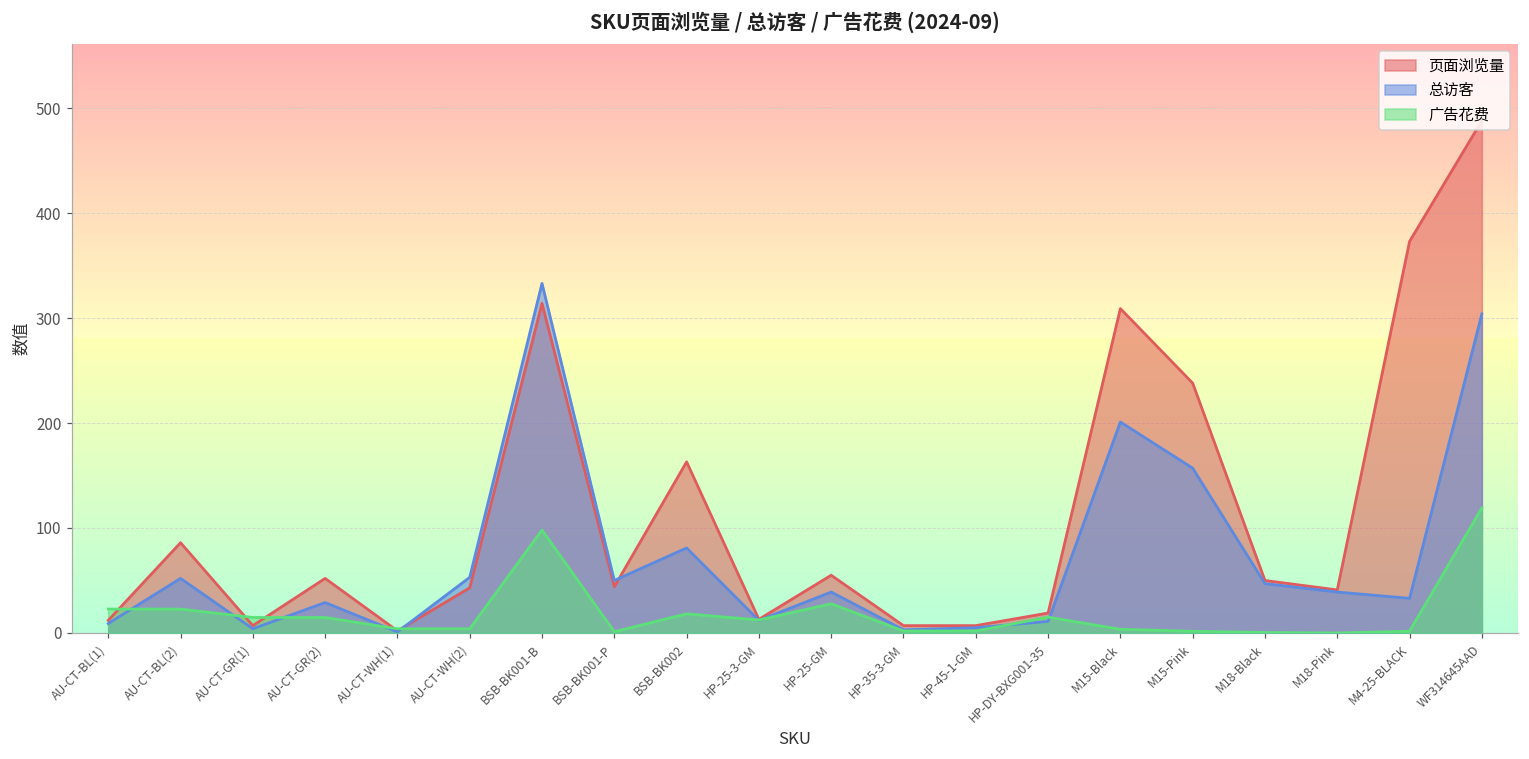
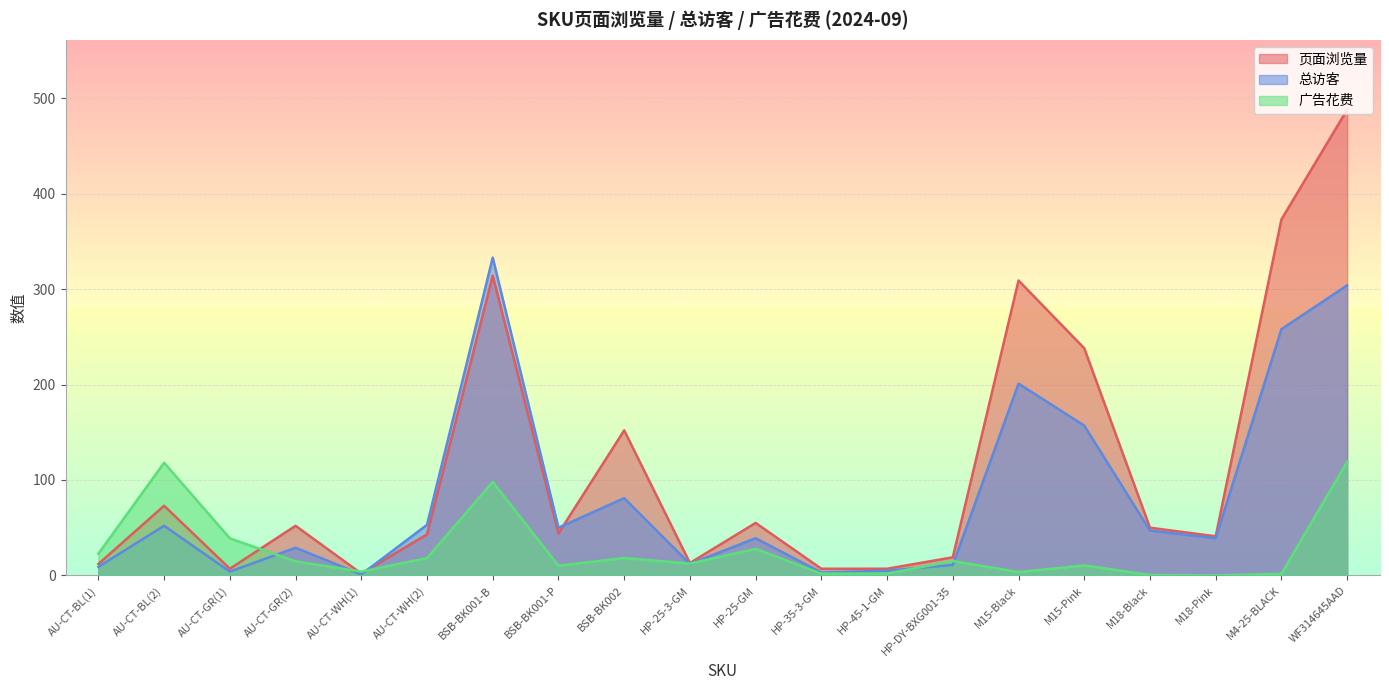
页面浏览量, AU-CT-BL(2): 90 -> 70
广告花费, AU-CT-BL(2): 20 -> 120
广告花费, AU-CT-GR(1): 10 -> 40
广告花费, AU-CT-WH(2): 0 -> 20
广告花费, BSB-BK001-P: 0 -> 10
页面浏览量, BSB-BK002: 160 -> 150
广告花费, M15-Pink: 0 -> 10
总访客, M4-25-BLACK: 30 -> 260
